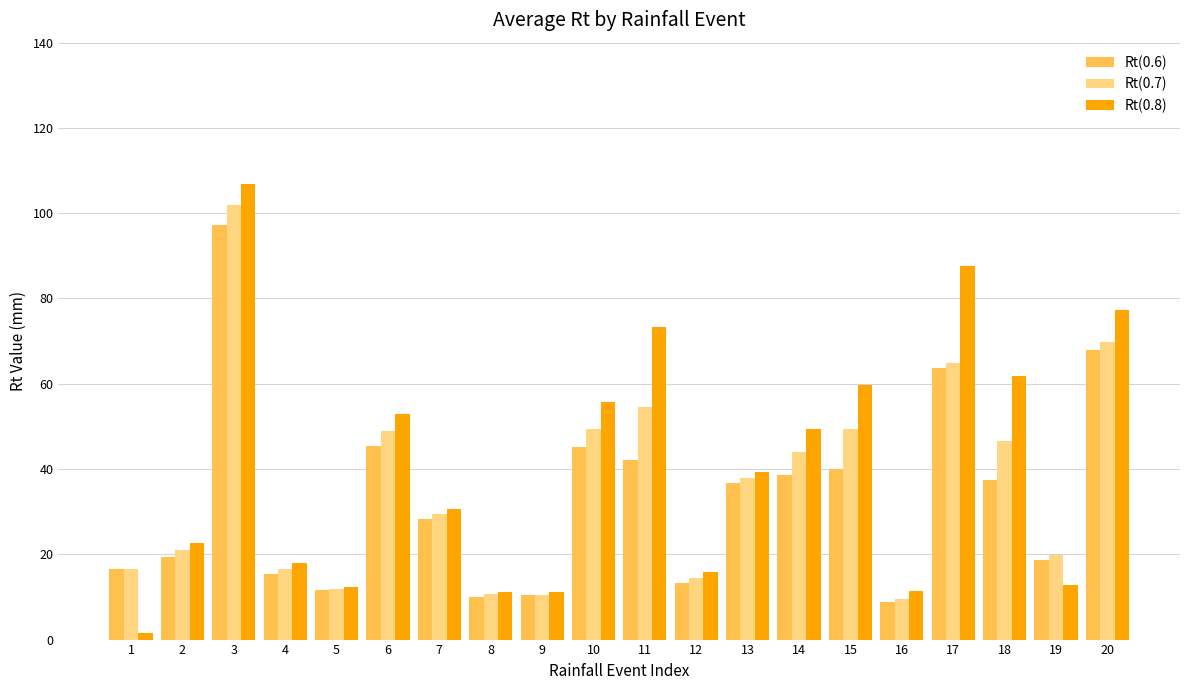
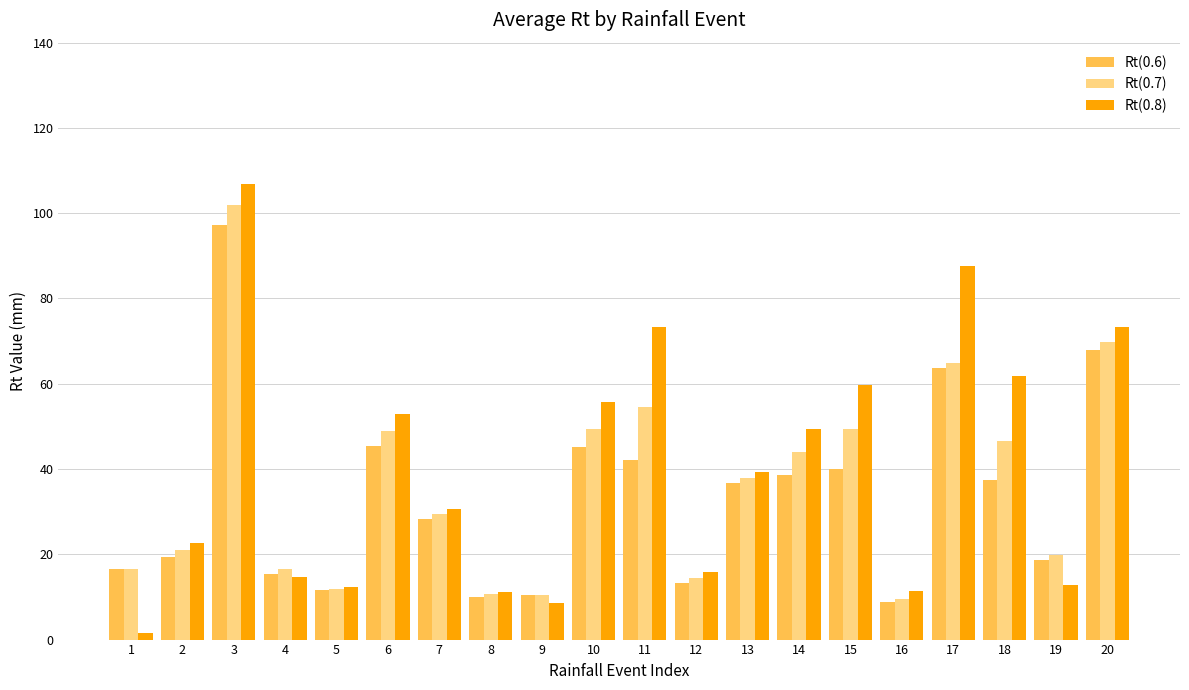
Rt(0.8), 4: 18 -> 15
Rt(0.8), 9: 11 -> 9
Rt(0.8), 20: 77 -> 73
